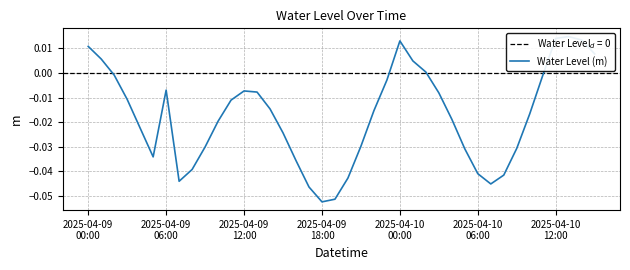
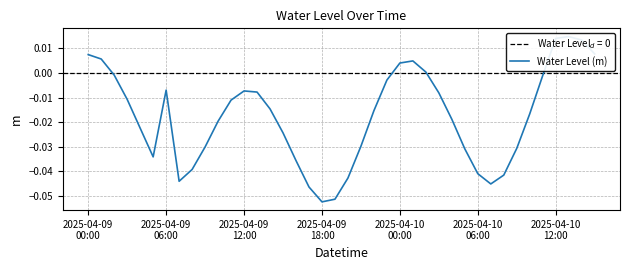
2025-04-09 00:00: 0.011 -> 0.007
2025-04-10 00:00: 0.013 -> 0.004
